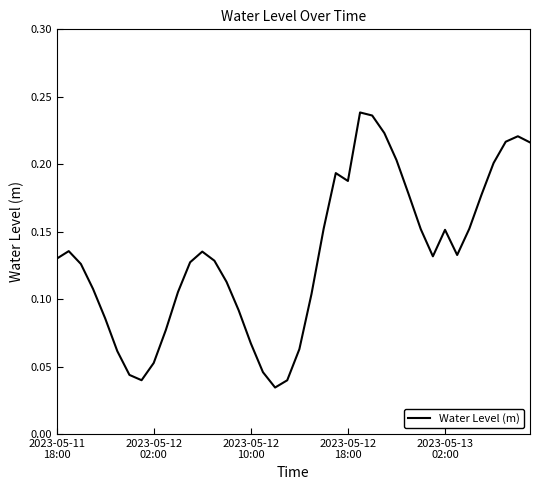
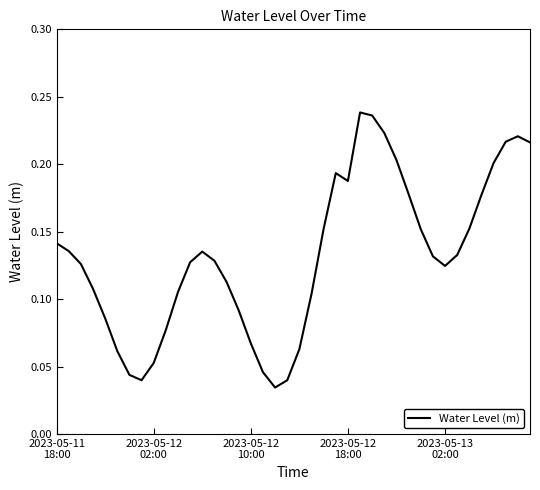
2023-05-11 18:00: 0.130 -> 0.141
2023-05-13 02:00: 0.151 -> 0.125
